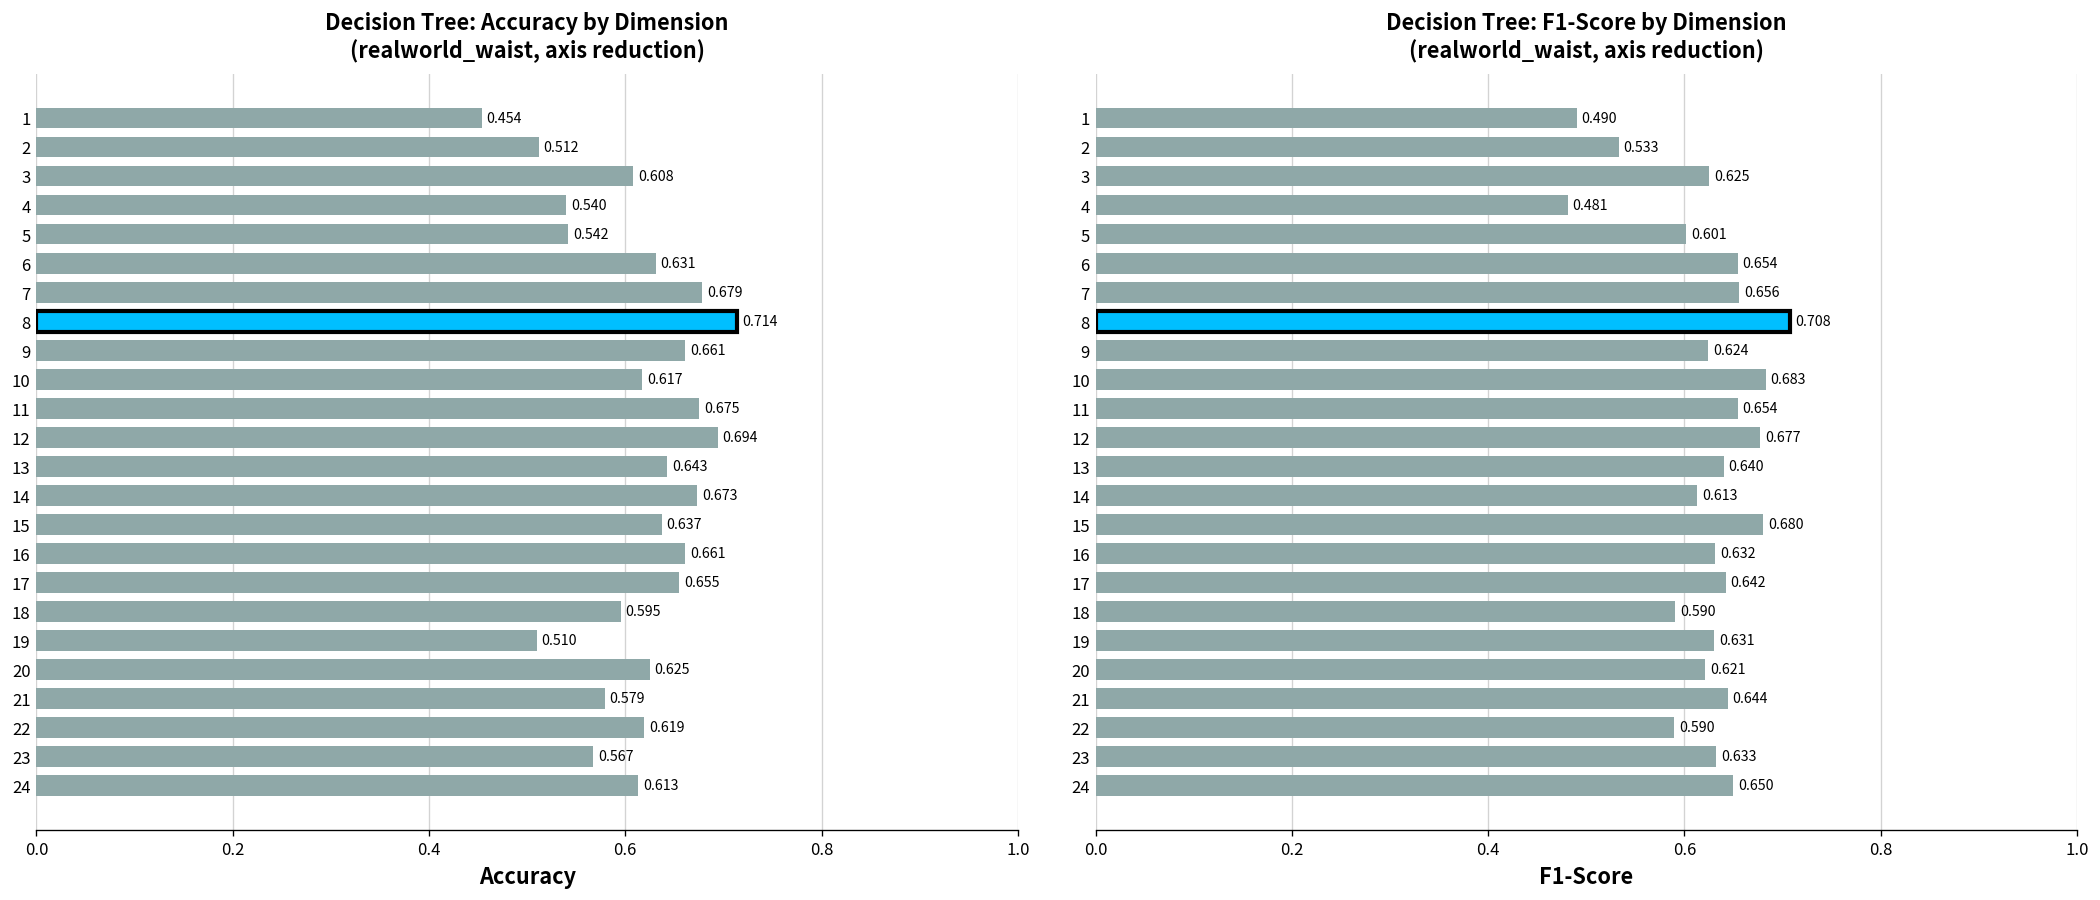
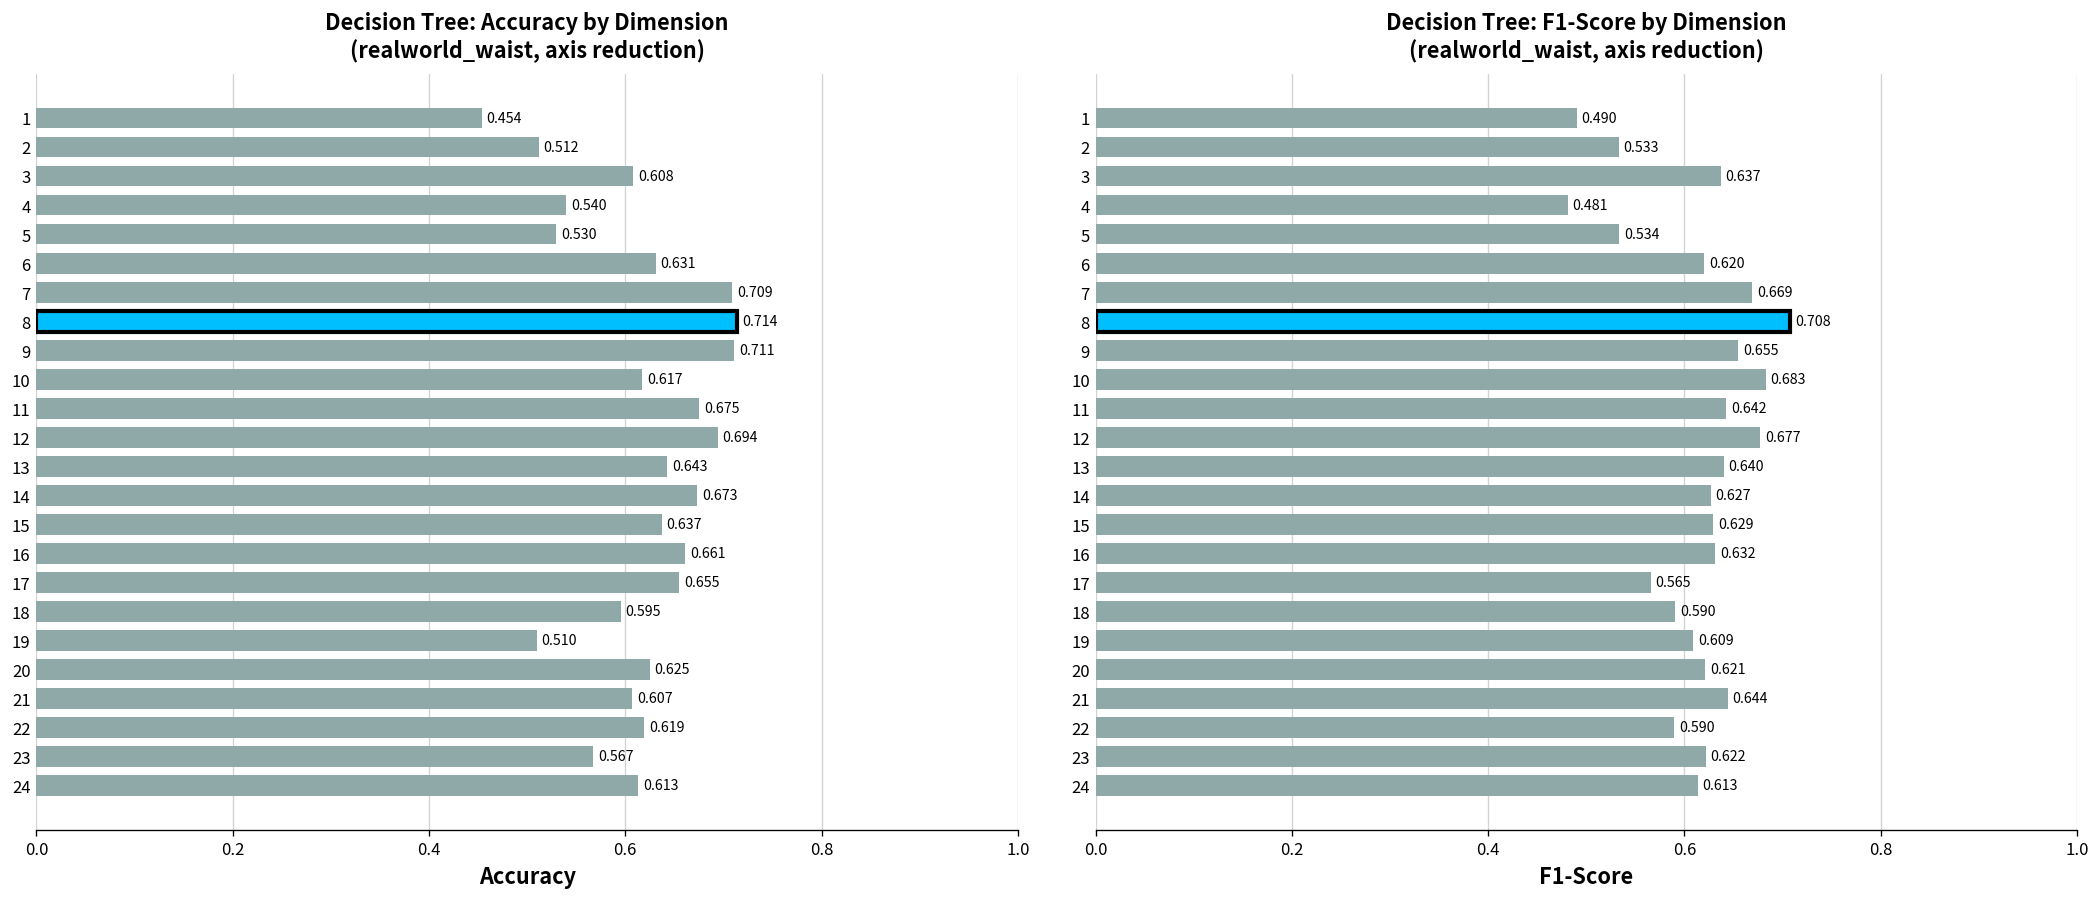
Decision Tree: Accuracy by Dimension (realworld_waist, axis reduction), 5: 0.542 -> 0.530
Decision Tree: Accuracy by Dimension (realworld_waist, axis reduction), 7: 0.679 -> 0.709
Decision Tree: Accuracy by Dimension (realworld_waist, axis reduction), 9: 0.661 -> 0.711
Decision Tree: Accuracy by Dimension (realworld_waist, axis reduction), 21: 0.579 -> 0.607
Decision Tree: F1-Score by Dimension (realworld_waist, axis reduction), 3: 0.625 -> 0.637
Decision Tree: F1-Score by Dimension (realworld_waist, axis reduction), 5: 0.601 -> 0.534
Decision Tree: F1-Score by Dimension (realworld_waist, axis reduction), 6: 0.654 -> 0.620
Decision Tree: F1-Score by Dimension (realworld_waist, axis reduction), 7: 0.656 -> 0.669
Decision Tree: F1-Score by Dimension (realworld_waist, axis reduction), 9: 0.624 -> 0.655
Decision Tree: F1-Score by Dimension (realworld_waist, axis reduction), 11: 0.654 -> 0.642
Decision Tree: F1-Score by Dimension (realworld_waist, axis reduction), 14: 0.613 -> 0.627
Decision Tree: F1-Score by Dimension (realworld_waist, axis reduction), 15: 0.680 -> 0.629
Decision Tree: F1-Score by Dimension (realworld_waist, axis reduction), 17: 0.642 -> 0.565
Decision Tree: F1-Score by Dimension (realworld_waist, axis reduction), 19: 0.631 -> 0.609
Decision Tree: F1-Score by Dimension (realworld_waist, axis reduction), 23: 0.633 -> 0.622
Decision Tree: F1-Score by Dimension (realworld_waist, axis reduction), 24: 0.650 -> 0.613
